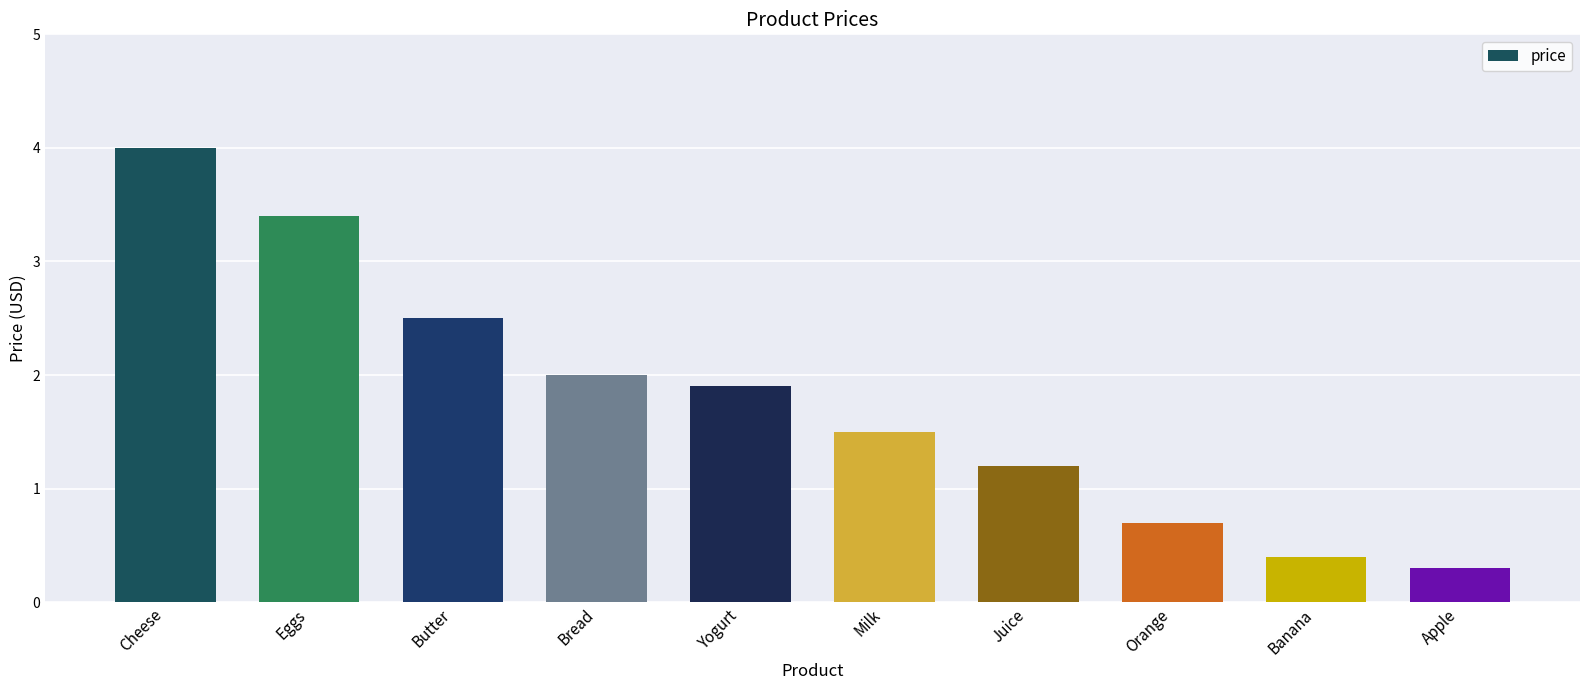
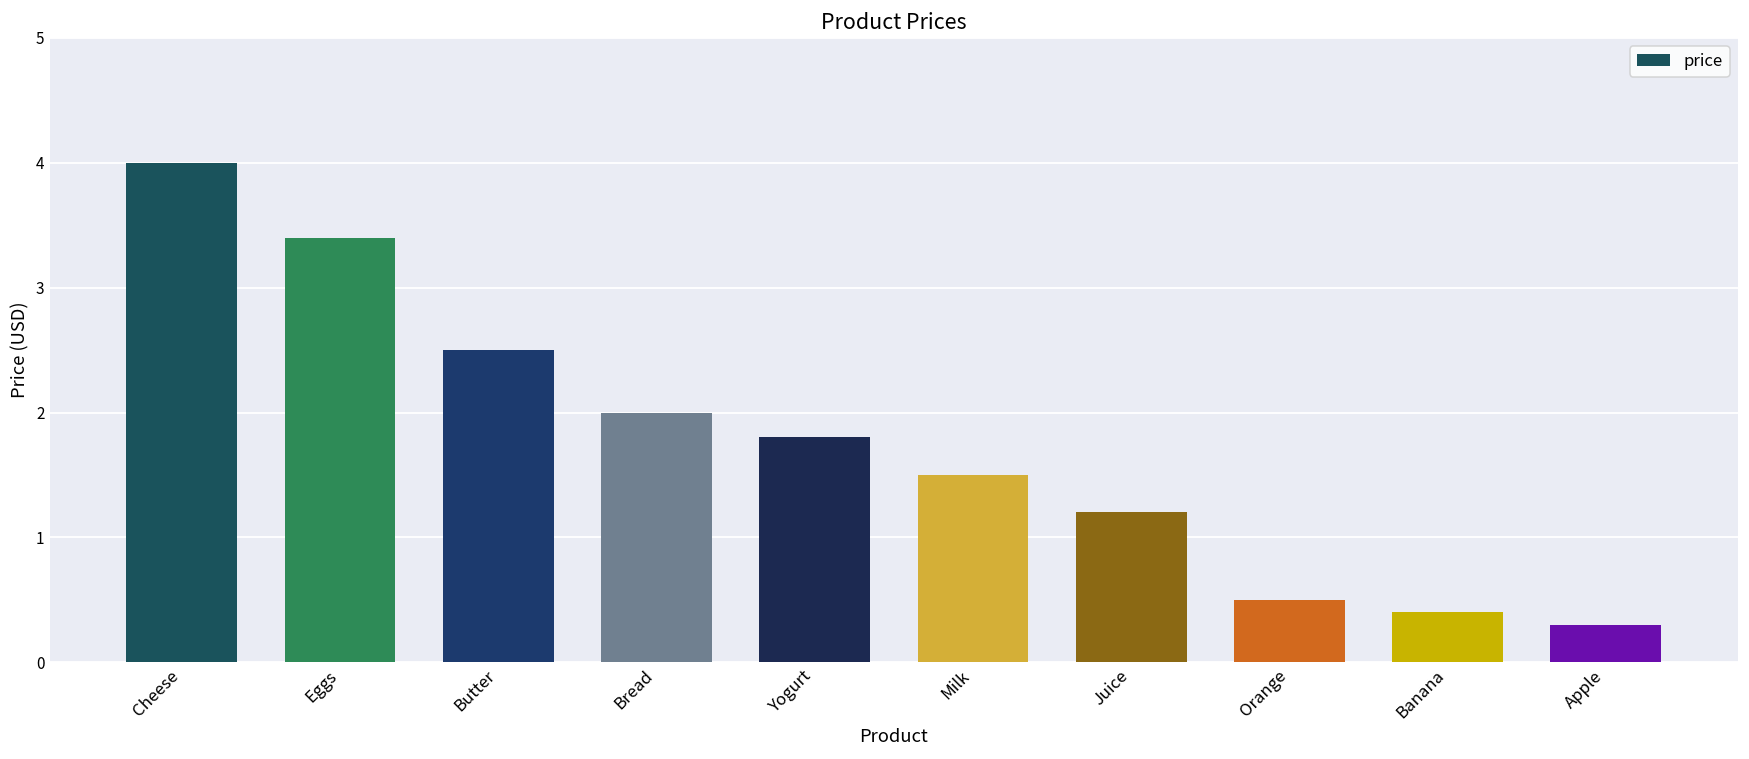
Yogurt: 1.9 -> 1.8
Orange: 0.7 -> 0.5
